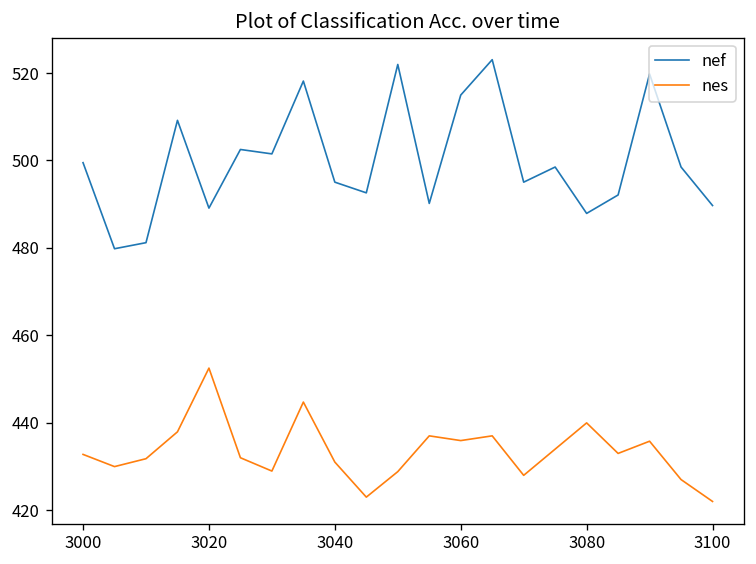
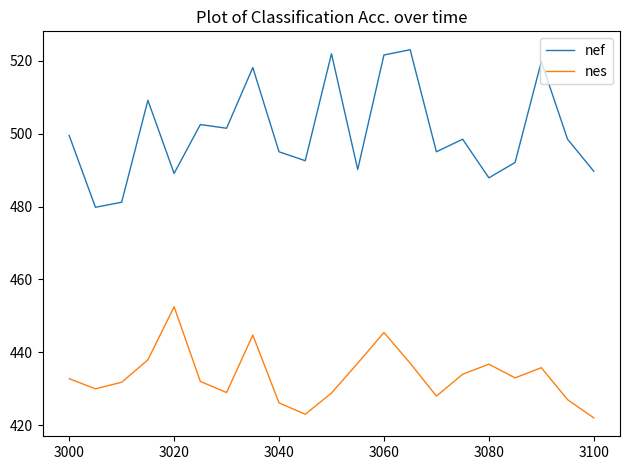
nes, 3040: 431 -> 426
nef, 3060: 515 -> 522
nes, 3060: 436 -> 445
nes, 3080: 440 -> 437
